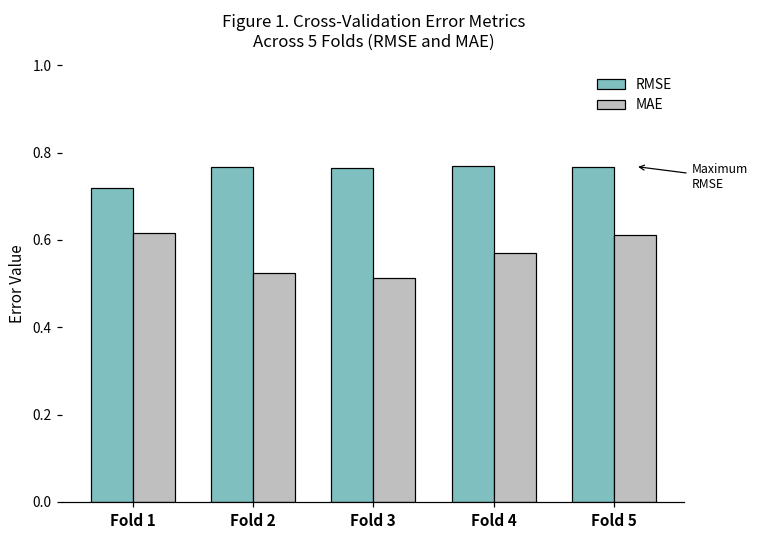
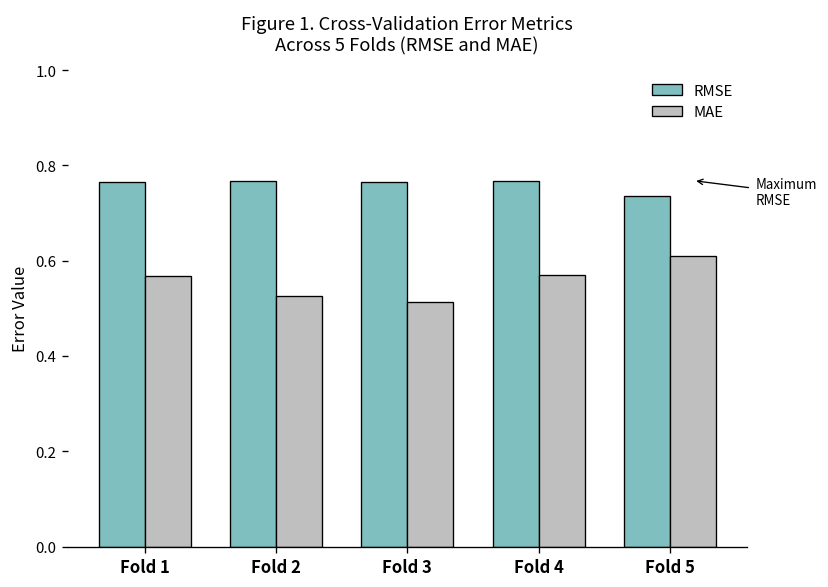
RMSE, Fold 1: 0.72 -> 0.76
MAE, Fold 1: 0.62 -> 0.57
RMSE, Fold 5: 0.77 -> 0.74
